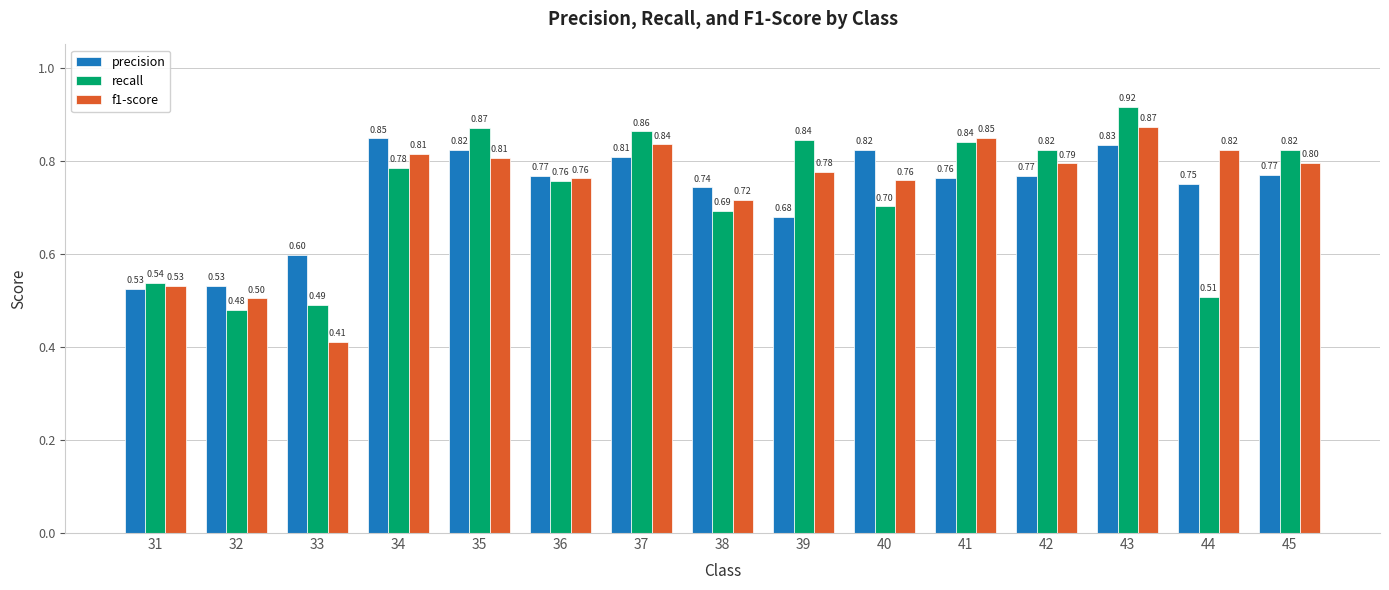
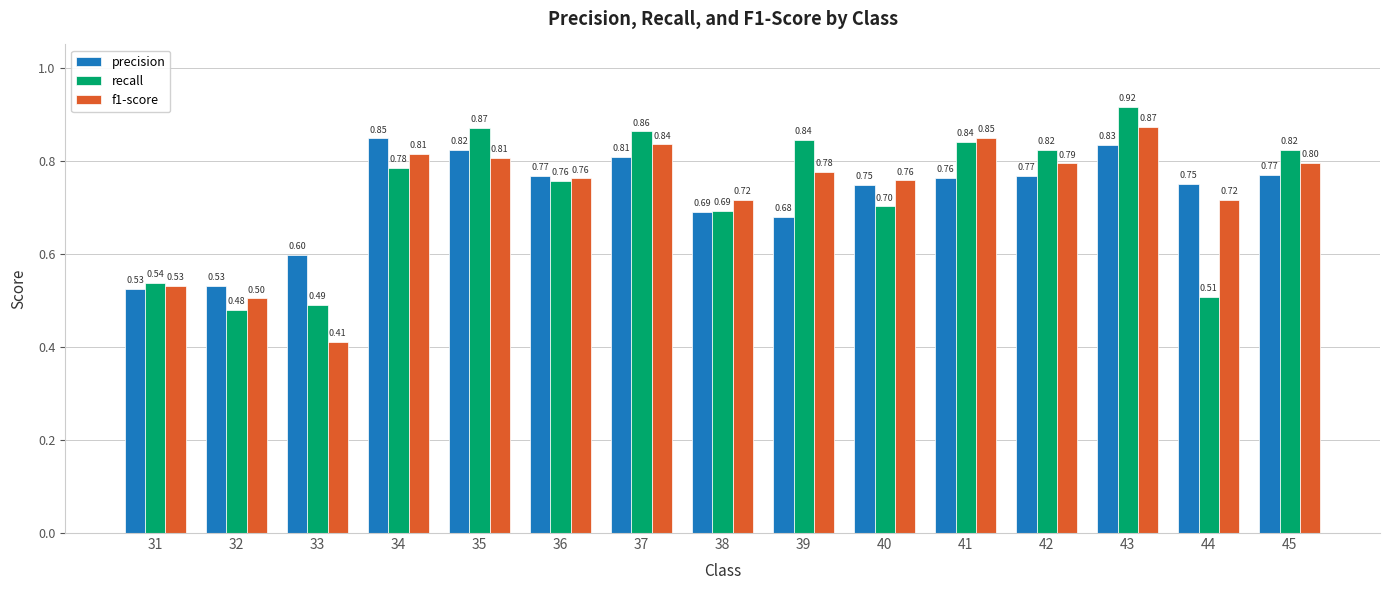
precision, 38: 0.74 -> 0.69
precision, 40: 0.82 -> 0.75
f1-score, 44: 0.82 -> 0.72
